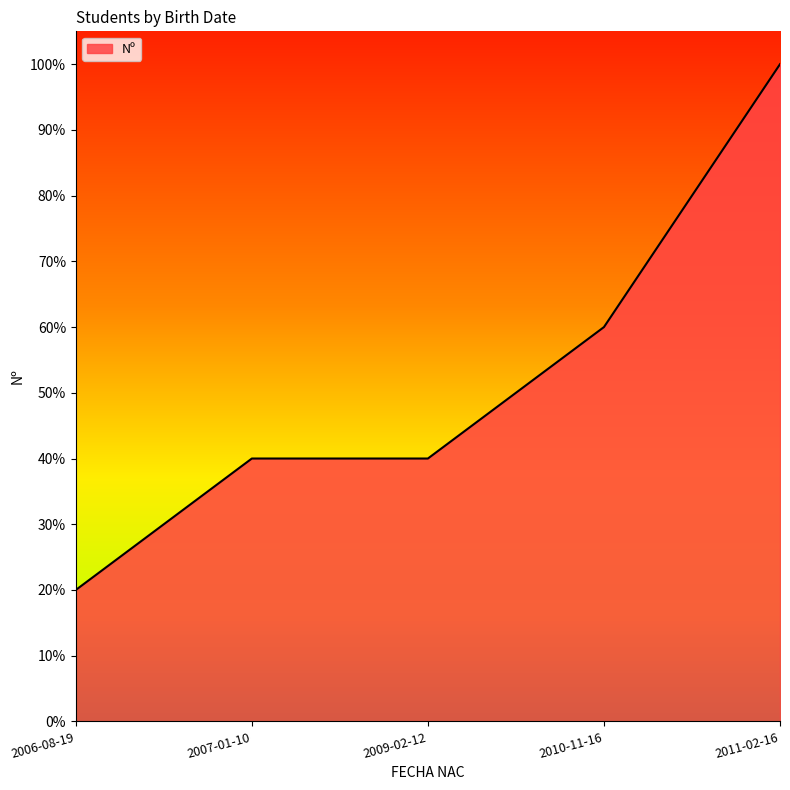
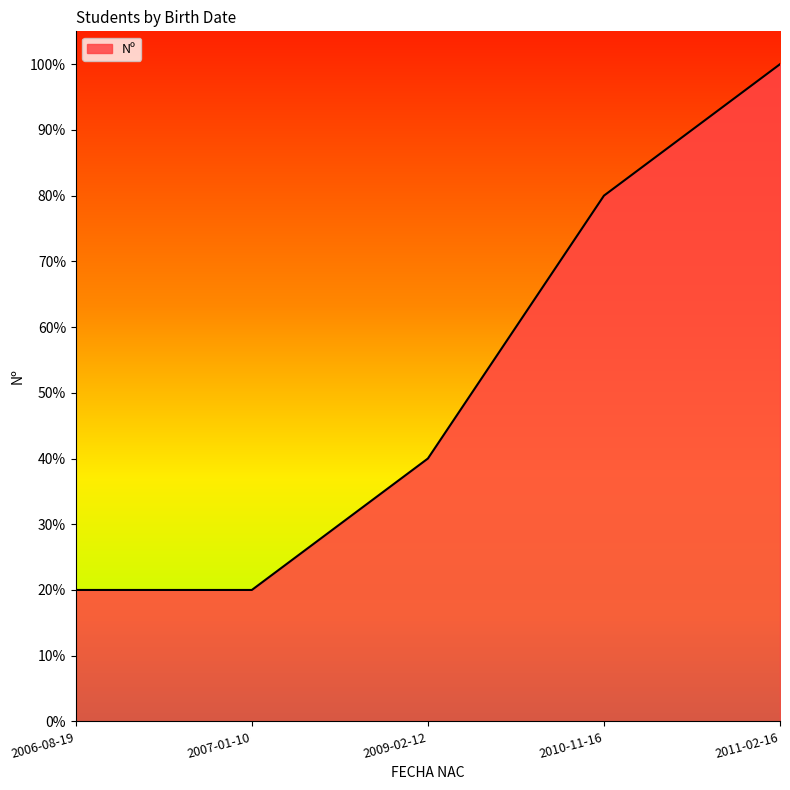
2007-01-10: 40% -> 20%
2010-11-16: 60% -> 80%
